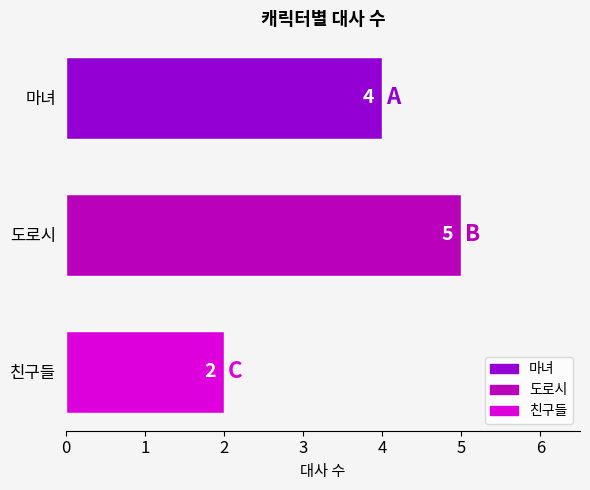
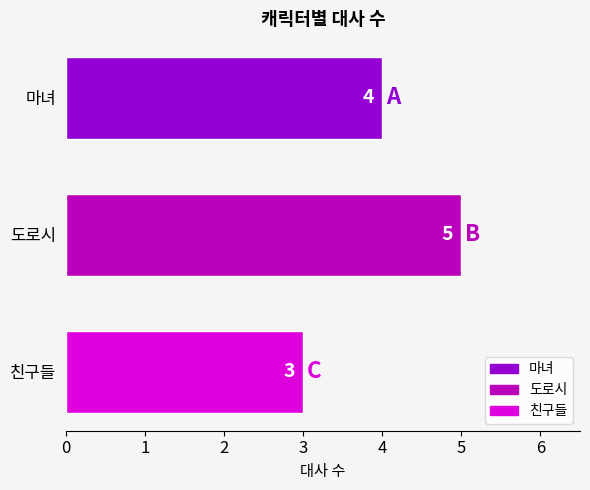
친구들: 2 -> 3
